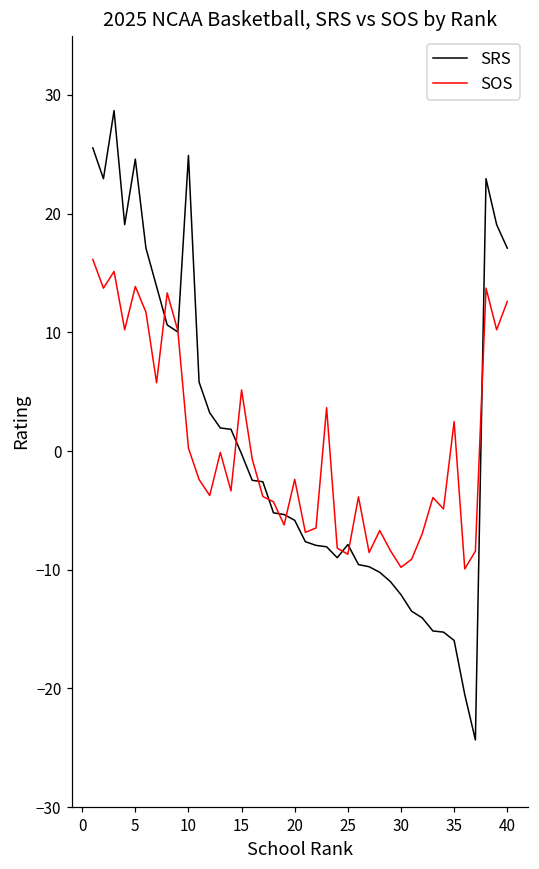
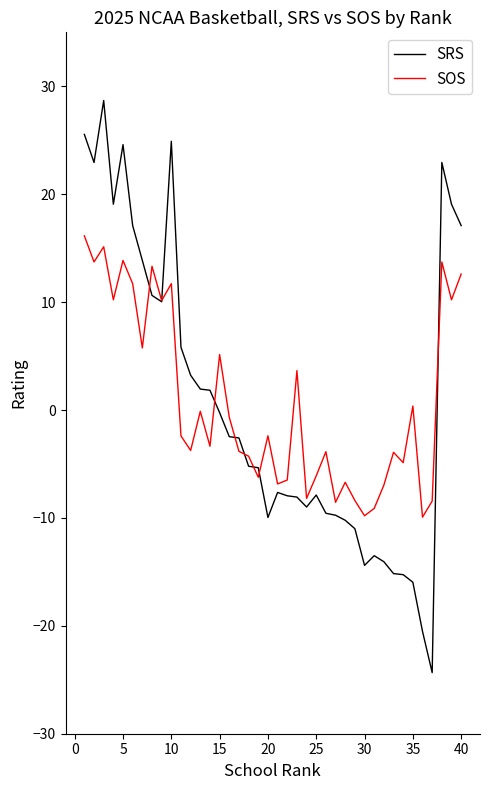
SOS, 10: 0.2 -> 11.7
SRS, 20: -5.8 -> -10.0
SOS, 25: -8.7 -> -6.1
SRS, 30: -12.1 -> -14.4
SOS, 35: 2.5 -> 0.4
